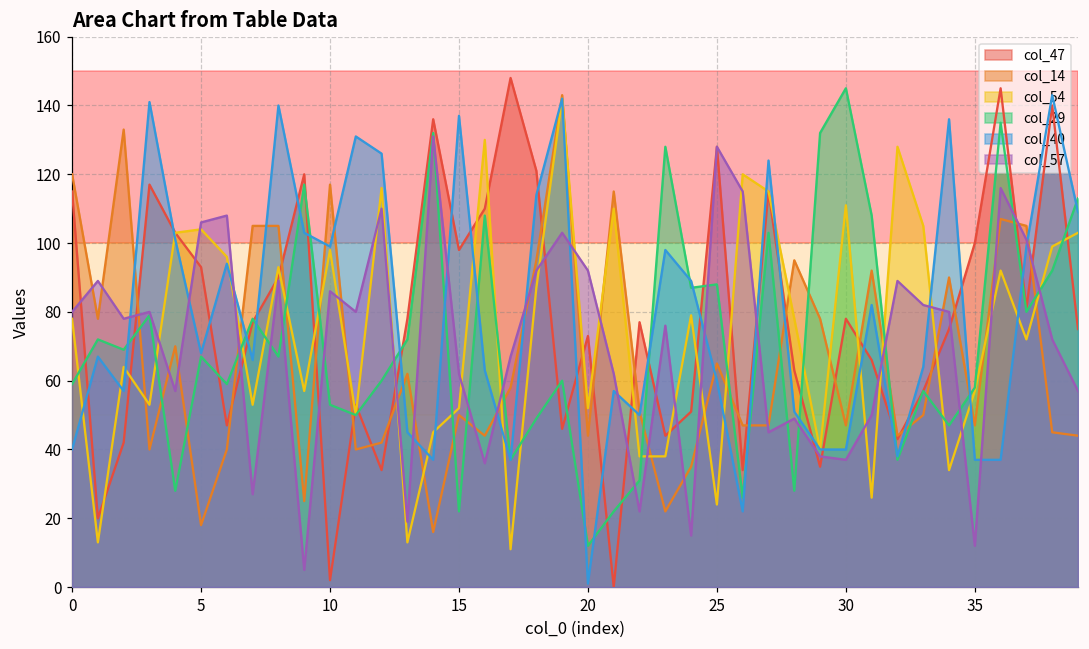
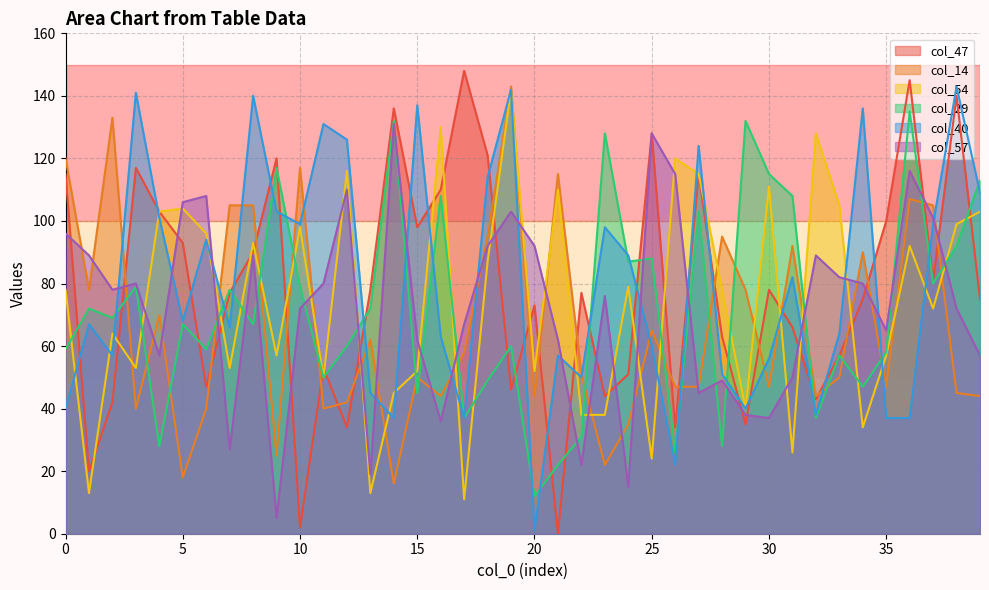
col_57, 0: 80 -> 96
col_29, 10: 53 -> 79
col_57, 10: 86 -> 72
col_29, 15: 22 -> 45
col_29, 30: 145 -> 115
col_40, 30: 40 -> 56
col_57, 35: 12 -> 65
